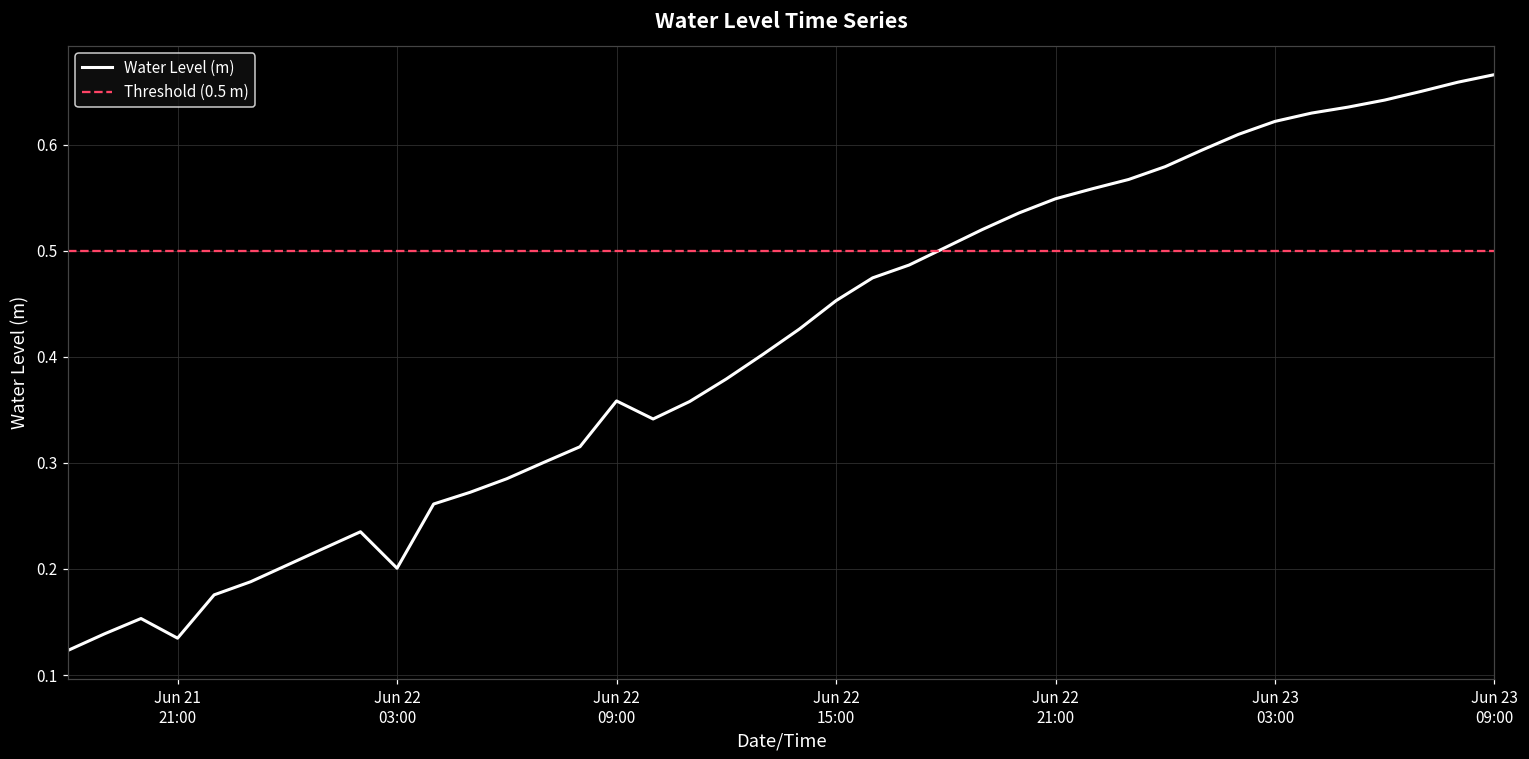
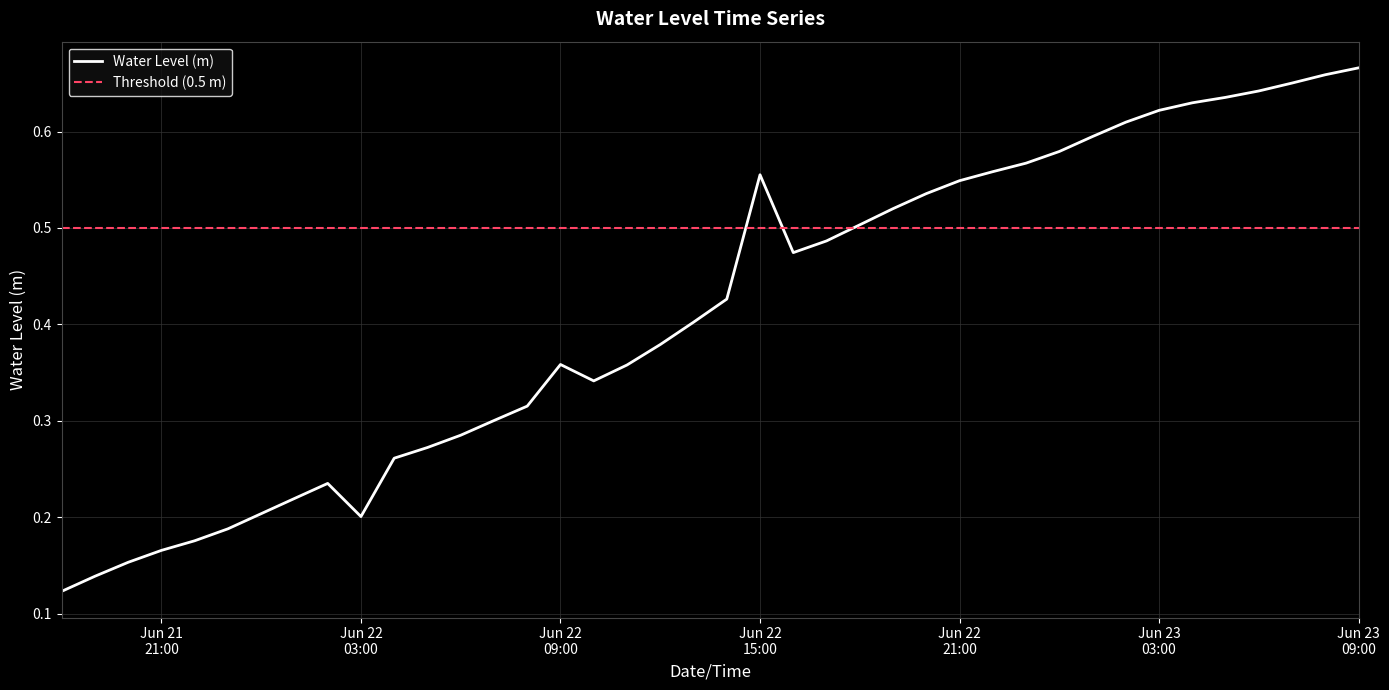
Jun 21 21:00: 0.13 -> 0.17
Jun 22 15:00: 0.45 -> 0.56
